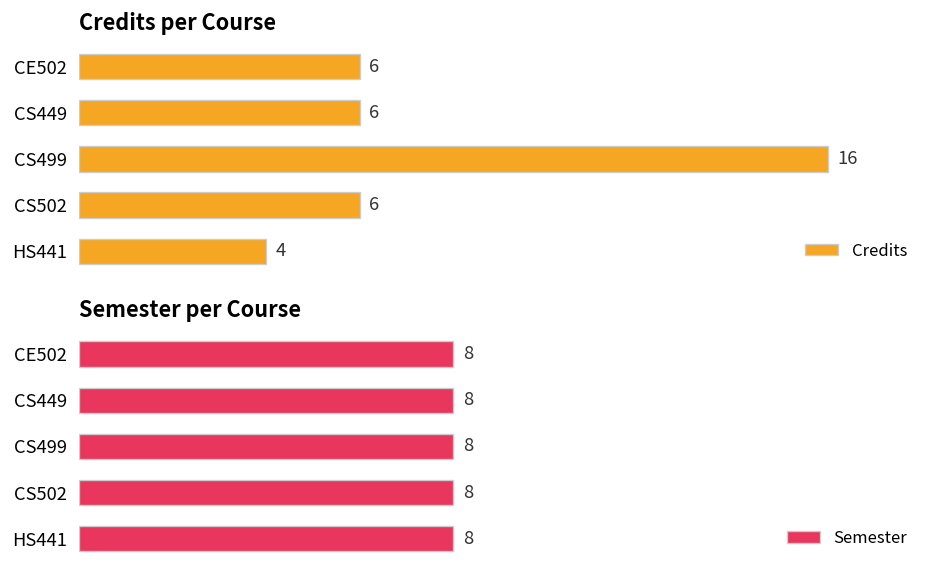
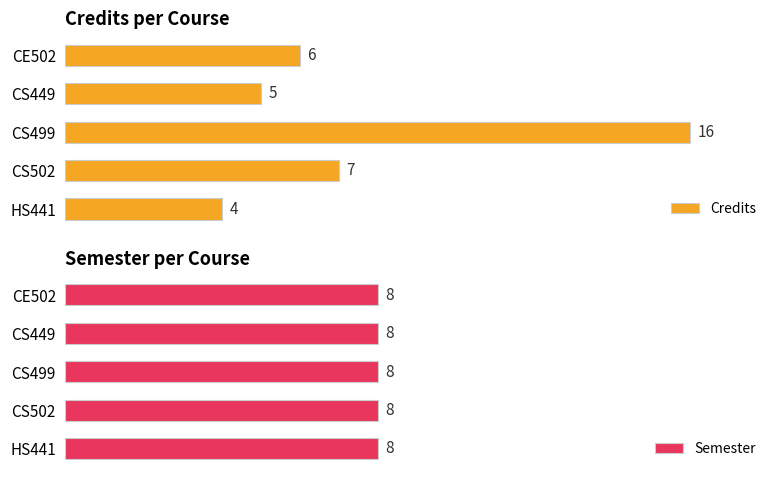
Credits per Course, CS449: 6 -> 5
Credits per Course, CS502: 6 -> 7
